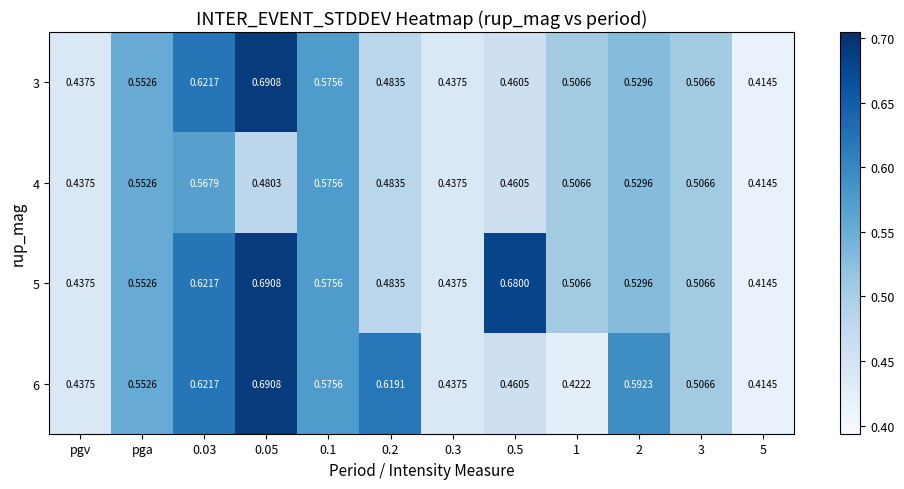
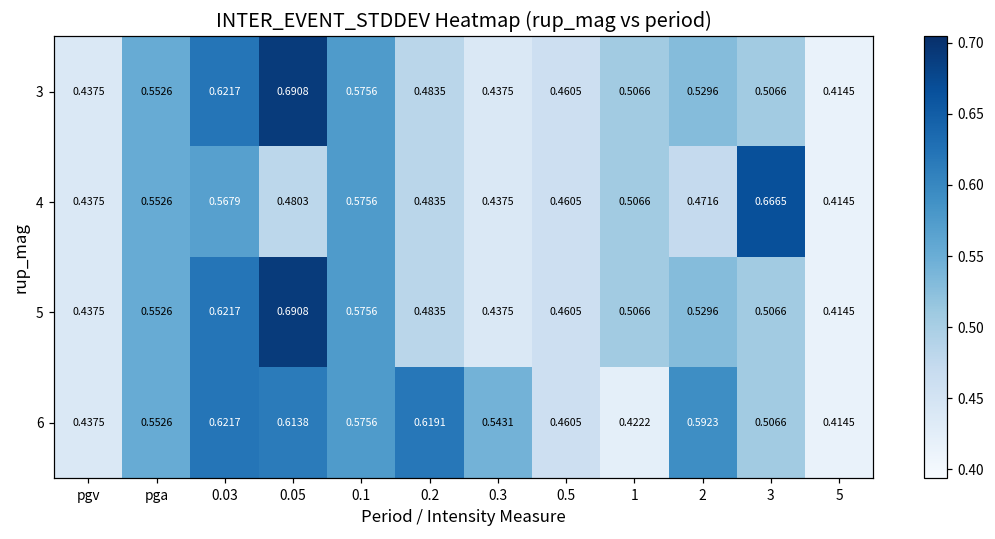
4, 2: 0.5296 -> 0.4716
4, 3: 0.5066 -> 0.6665
5, 0.5: 0.6800 -> 0.4605
6, 0.05: 0.6908 -> 0.6138
6, 0.3: 0.4375 -> 0.5431
